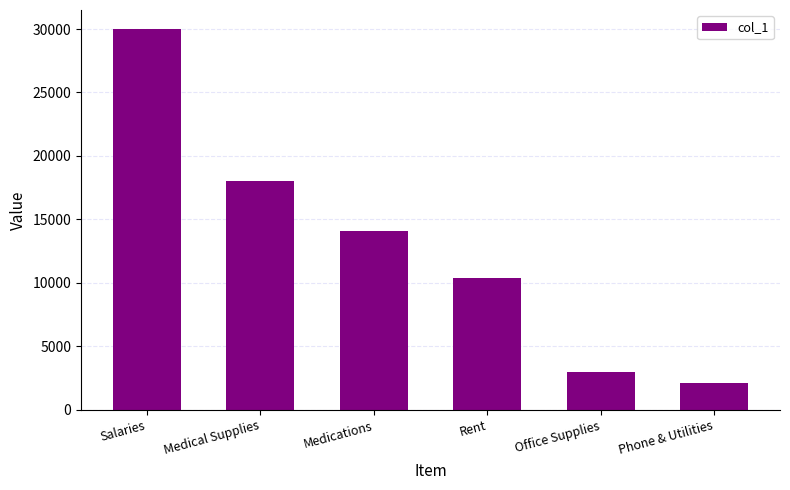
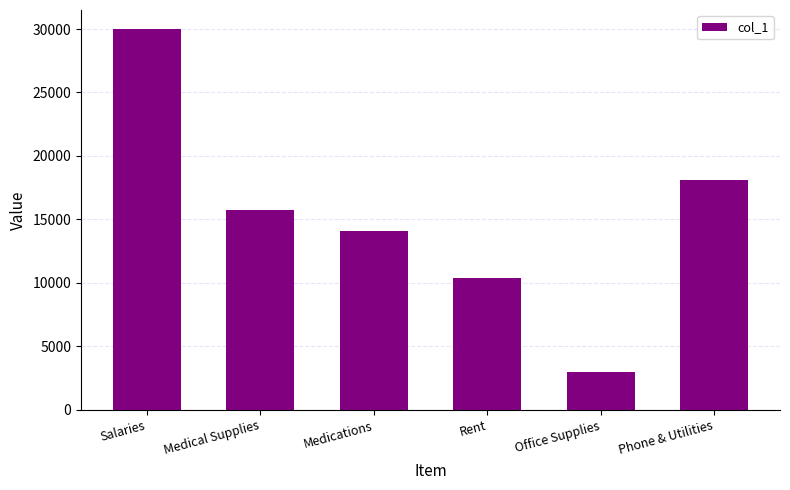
Medical Supplies: 18000 -> 15800
Phone & Utilities: 2100 -> 18100
